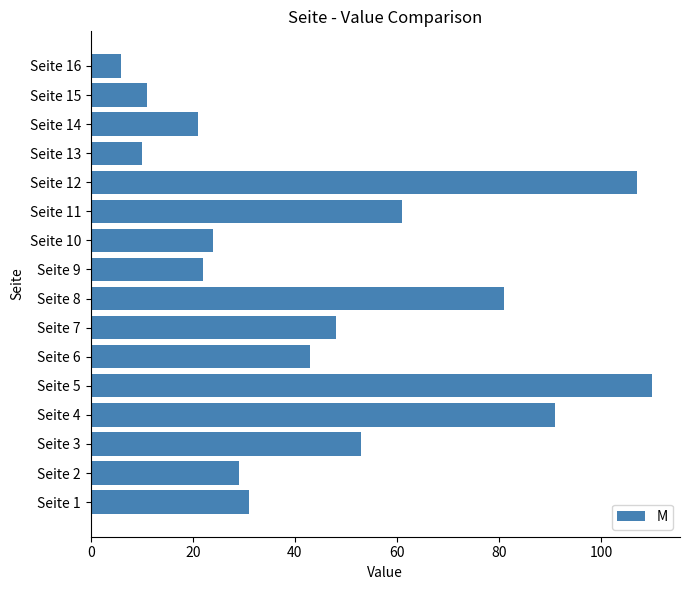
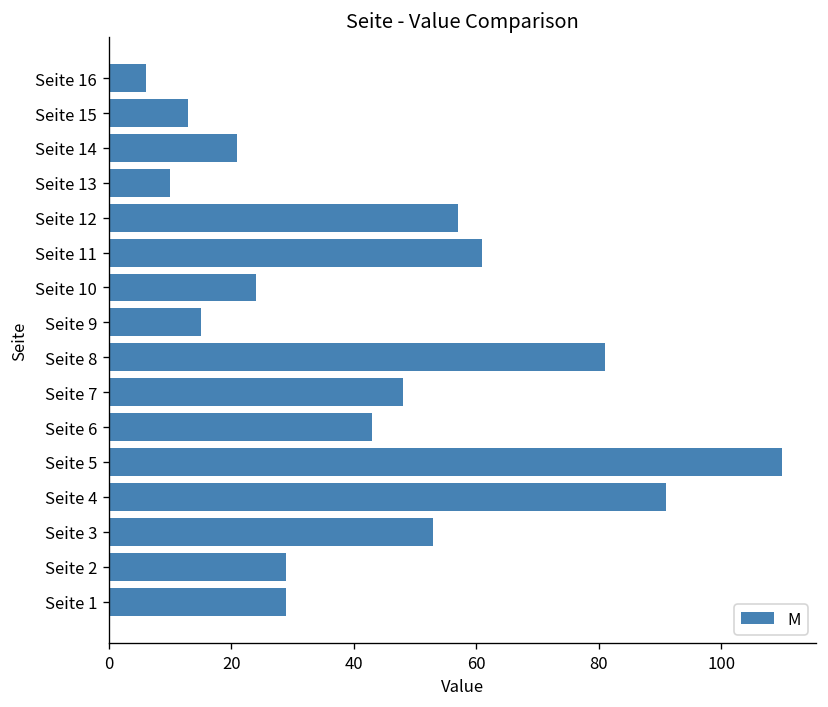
Seite 15: 11 -> 13
Seite 12: 107 -> 57
Seite 9: 22 -> 15
Seite 1: 31 -> 29
